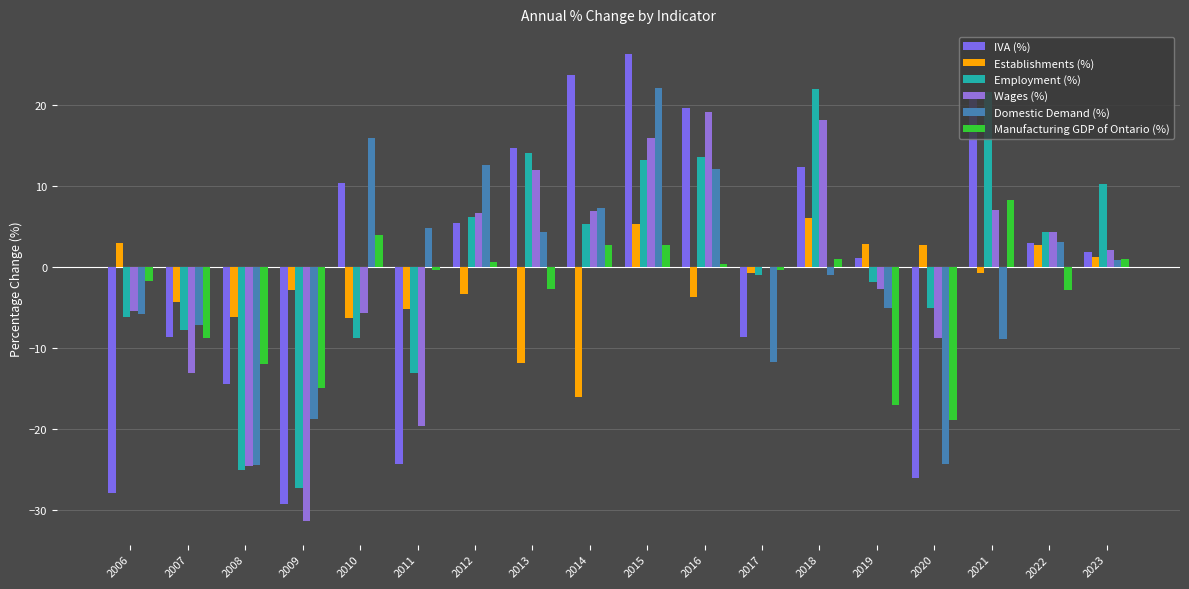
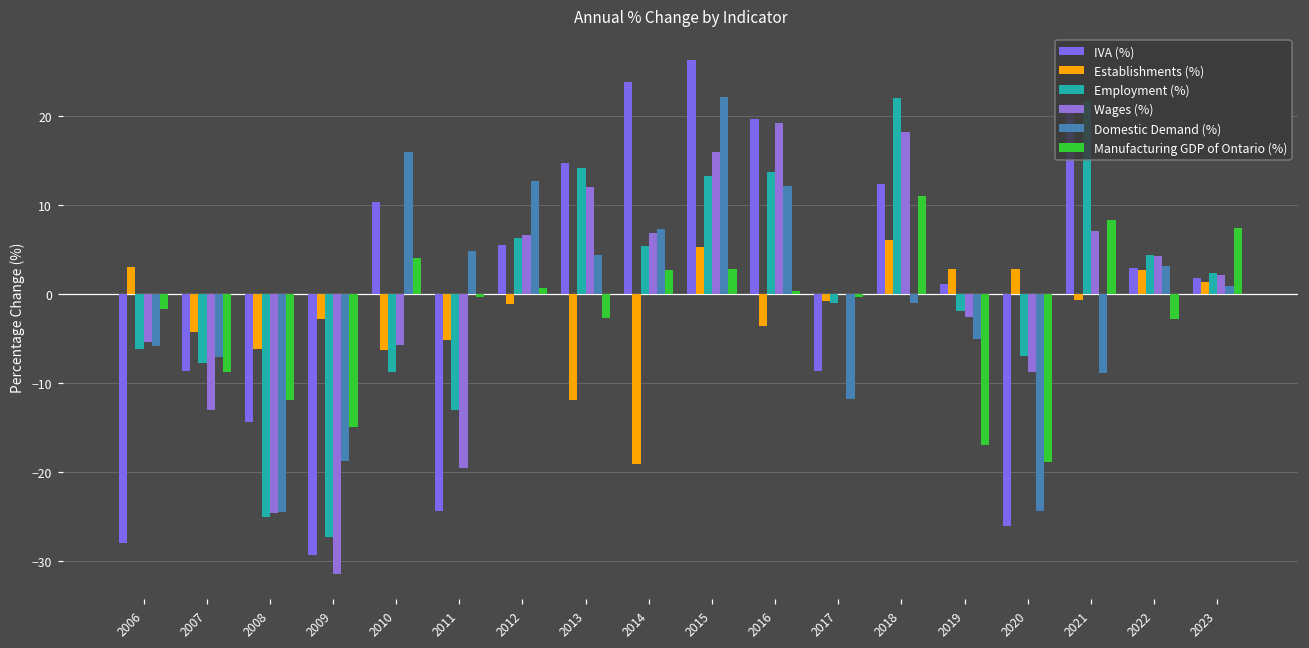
Establishments (%), 2012: -3 -> -1
Establishments (%), 2014: -16 -> -19
Manufacturing GDP of Ontario (%), 2018: 1 -> 11
Employment (%), 2020: -5 -> -7
Employment (%), 2023: 10 -> 2
Manufacturing GDP of Ontario (%), 2023: 1 -> 7
